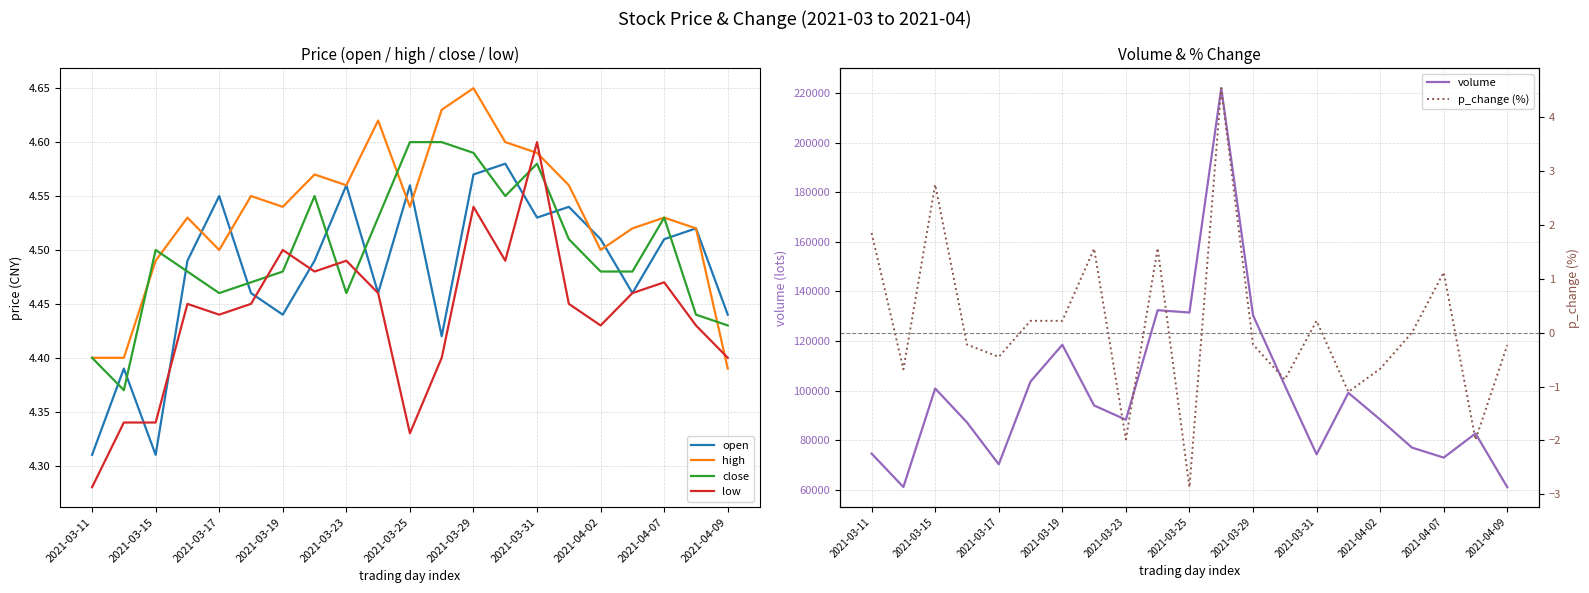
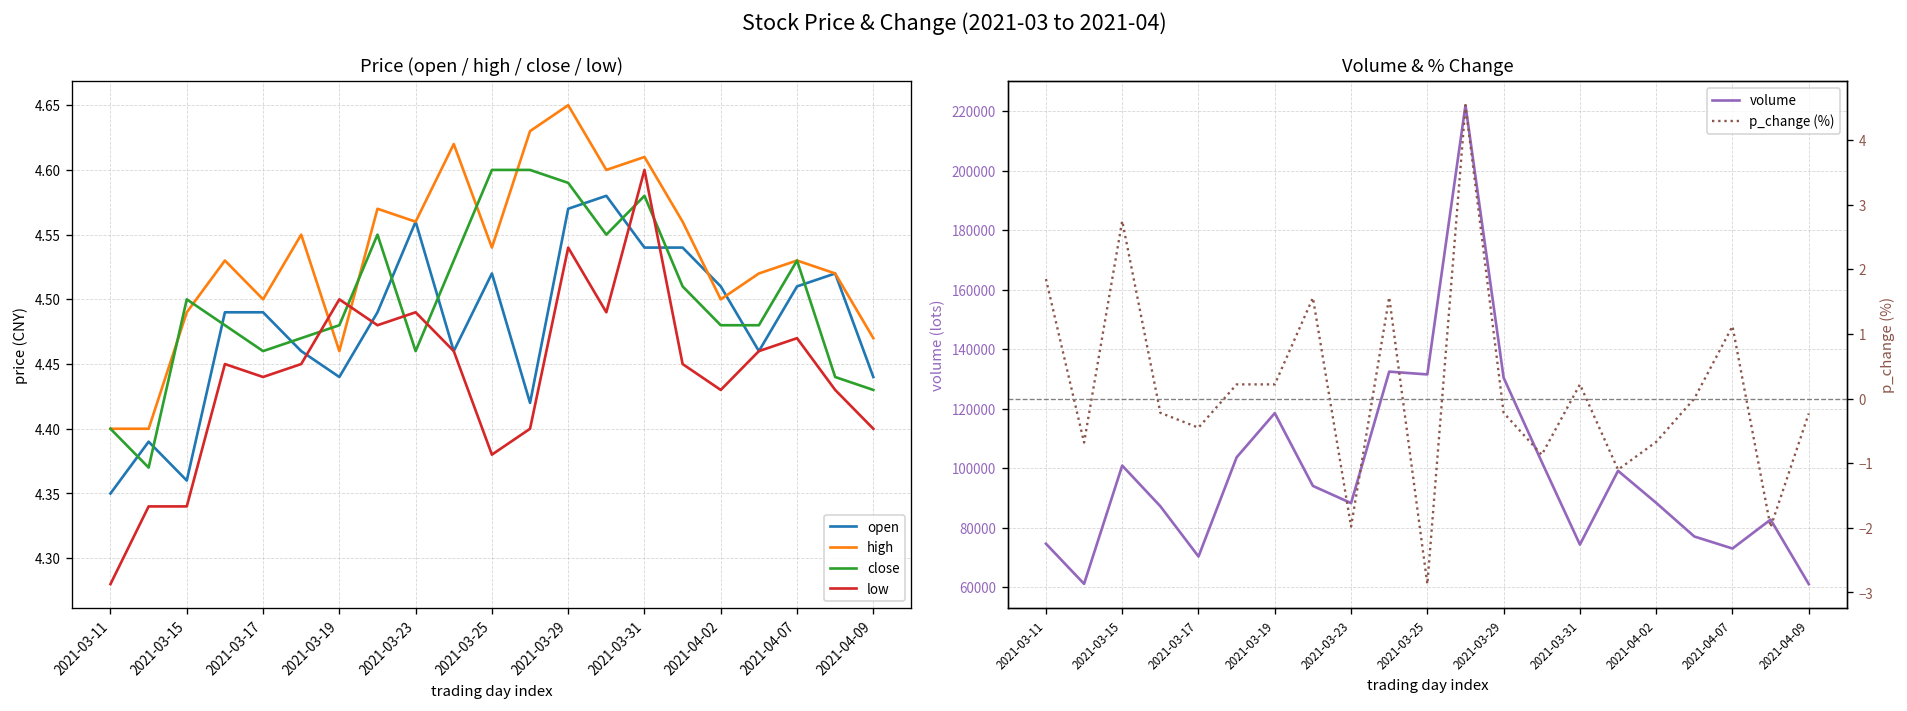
Price (open / high / close / low), open, 2021-03-11: 4.31 -> 4.35
Price (open / high / close / low), open, 2021-03-15: 4.31 -> 4.36
Price (open / high / close / low), open, 2021-03-17: 4.55 -> 4.49
Price (open / high / close / low), high, 2021-03-19: 4.54 -> 4.46
Price (open / high / close / low), open, 2021-03-25: 4.56 -> 4.52
Price (open / high / close / low), low, 2021-03-25: 4.33 -> 4.38
Price (open / high / close / low), open, 2021-03-31: 4.53 -> 4.54
Price (open / high / close / low), high, 2021-03-31: 4.59 -> 4.61
Price (open / high / close / low), high, 2021-04-09: 4.39 -> 4.47
